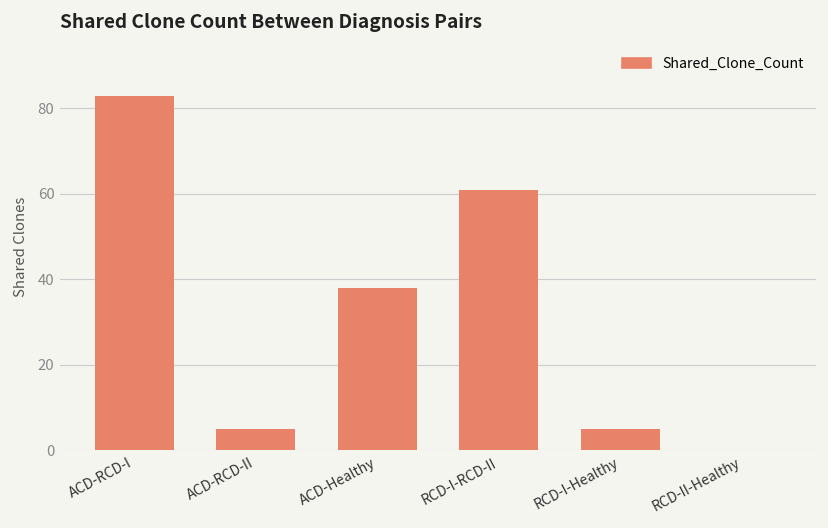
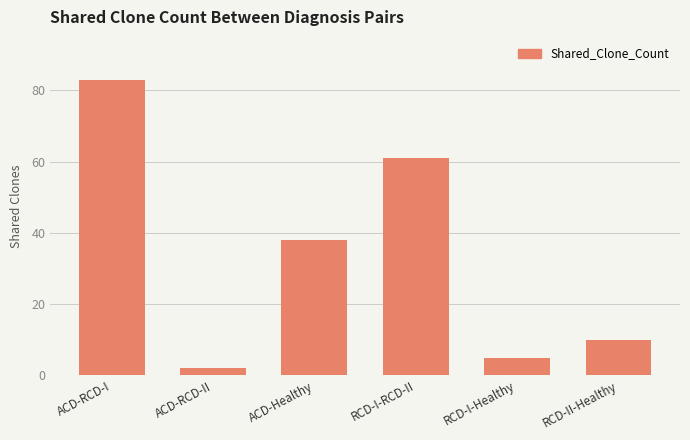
ACD-RCD-II: 5 -> 2
RCD-II-Healthy: 0 -> 10
